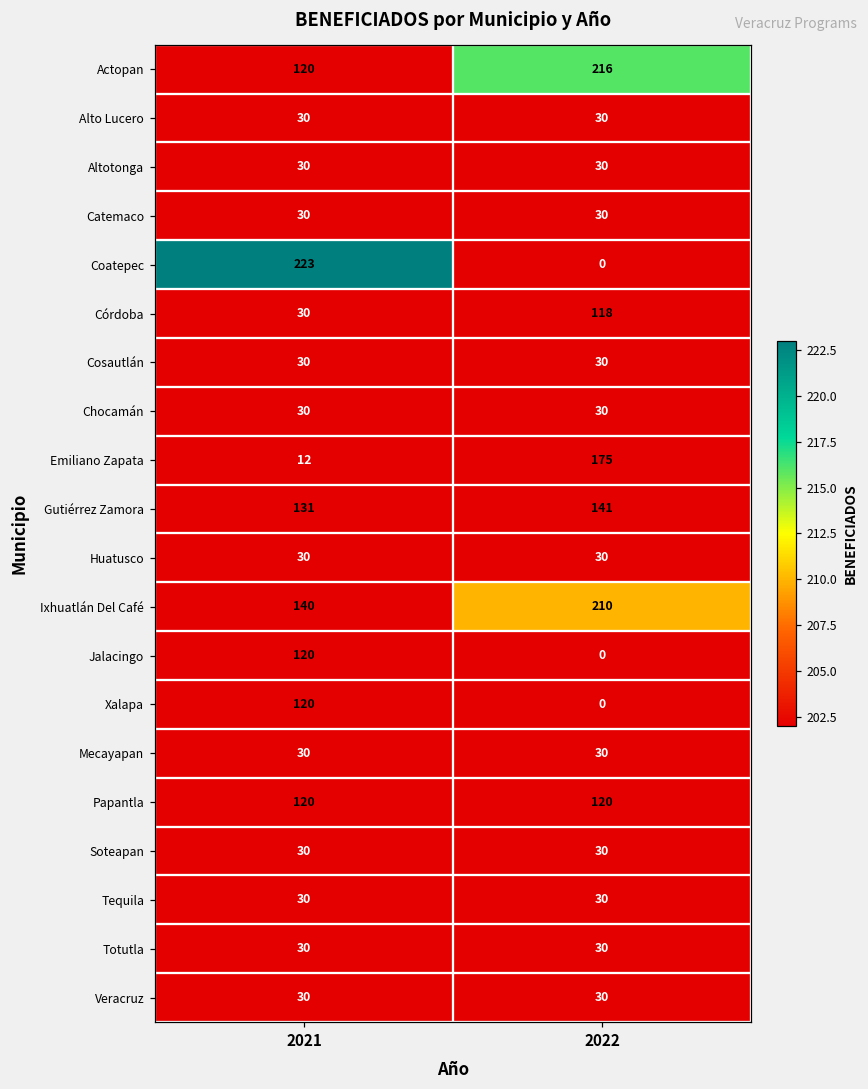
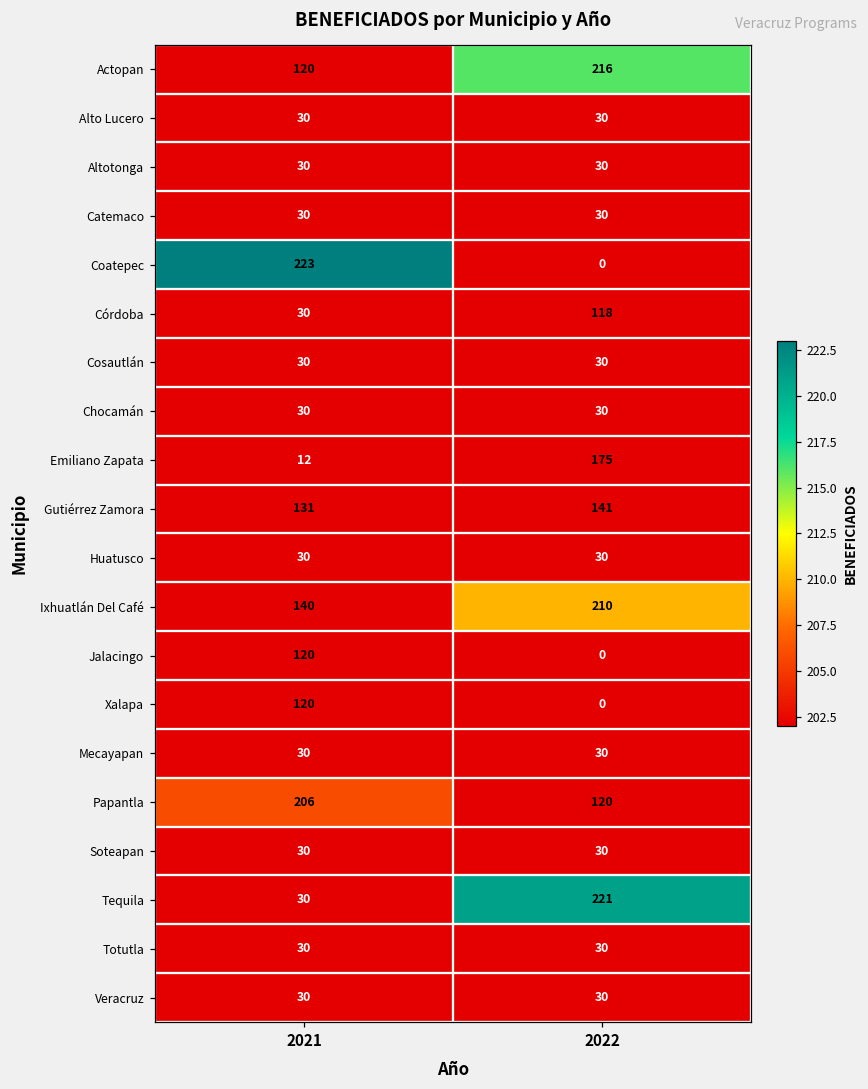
Papantla, 2021: 120 -> 206
Tequila, 2022: 30 -> 221
